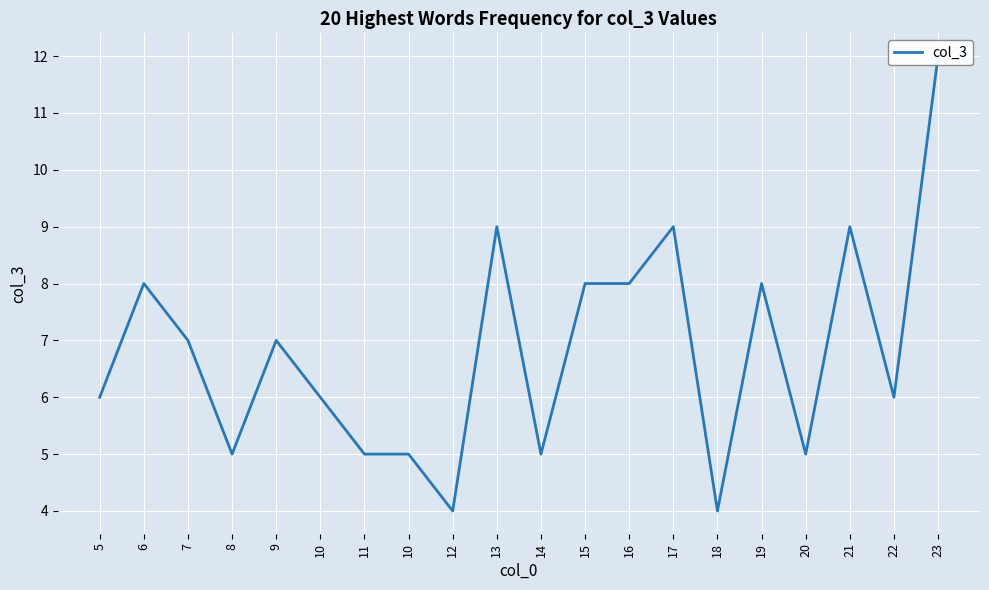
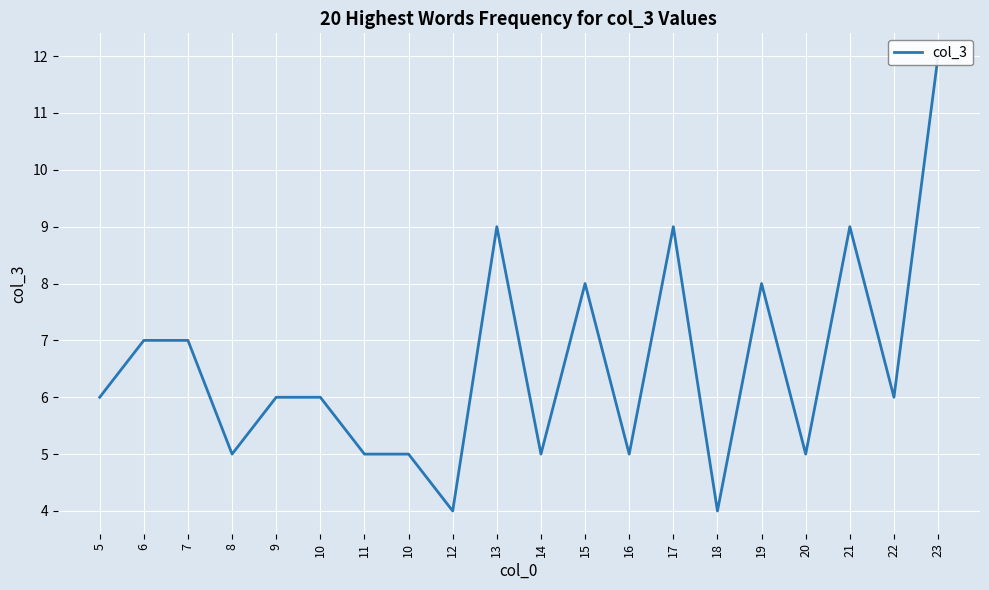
6: 8 -> 7
9: 7 -> 6
16: 8 -> 5
